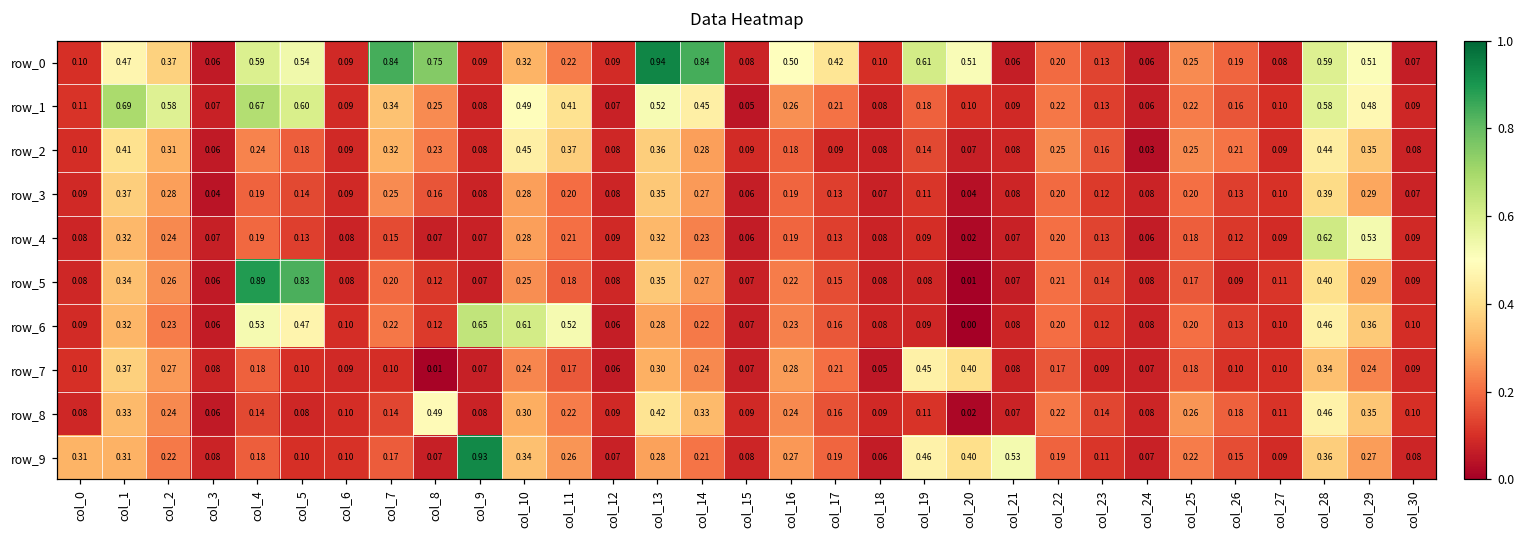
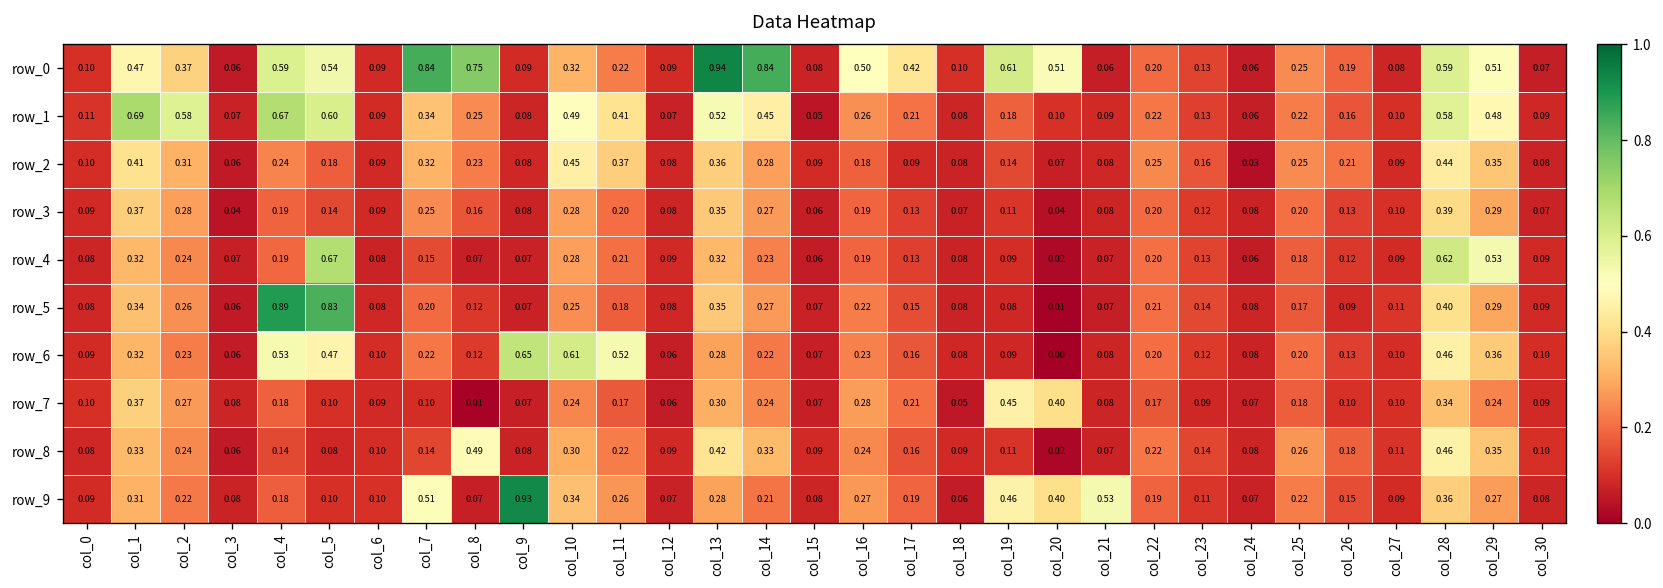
row_4, col_5: 0.13 -> 0.67
row_9, col_0: 0.31 -> 0.09
row_9, col_7: 0.17 -> 0.51
